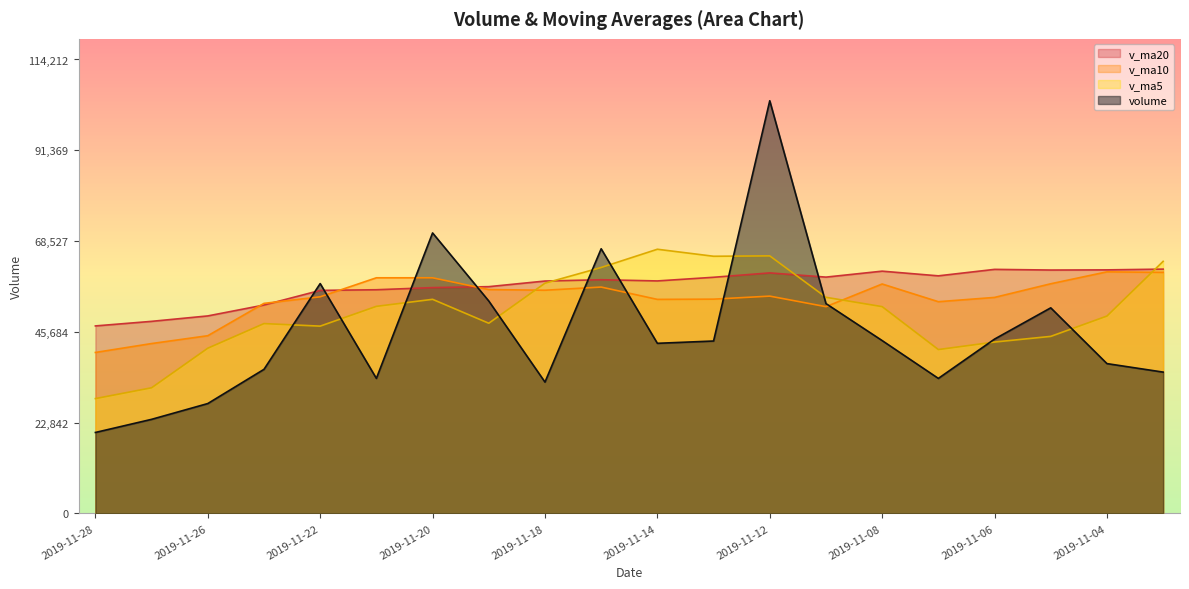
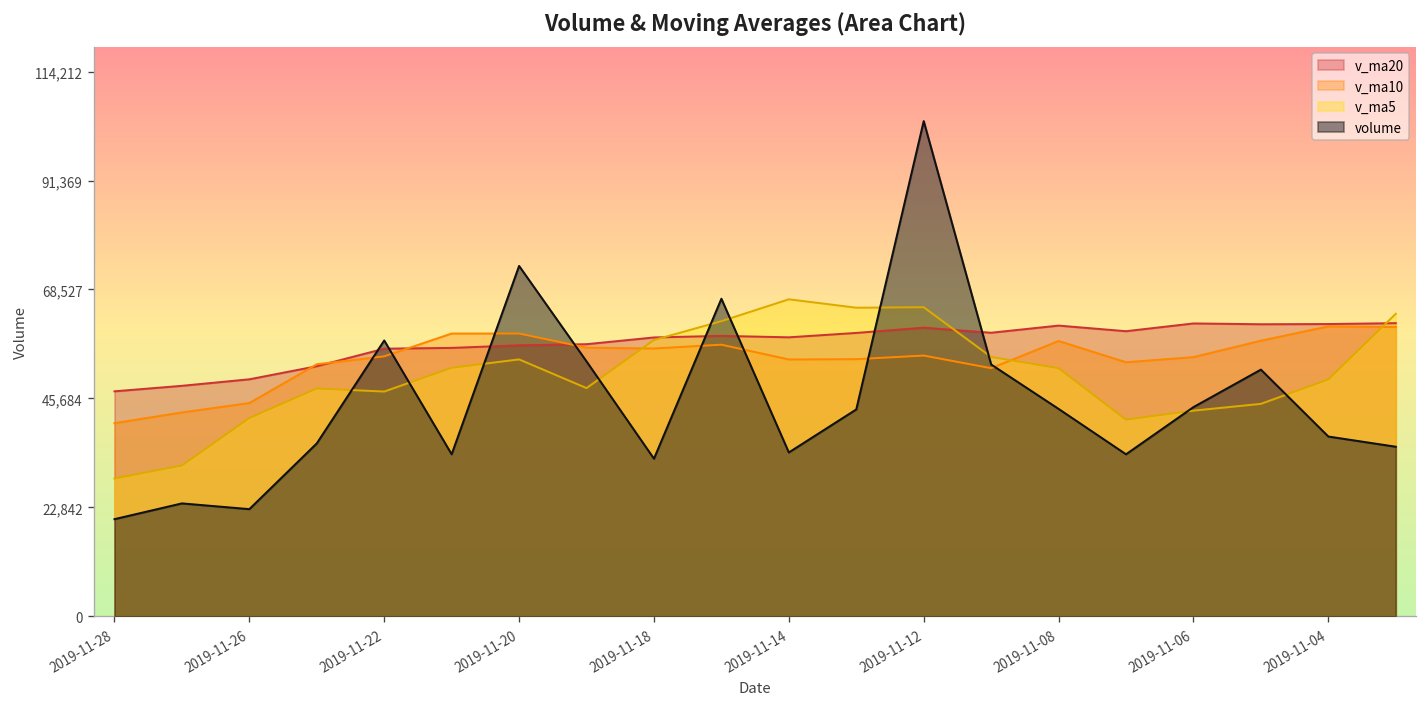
volume, 2019-11-26: 28,000 -> 22,000
volume, 2019-11-20: 71,000 -> 73,000
volume, 2019-11-14: 43,000 -> 34,000
